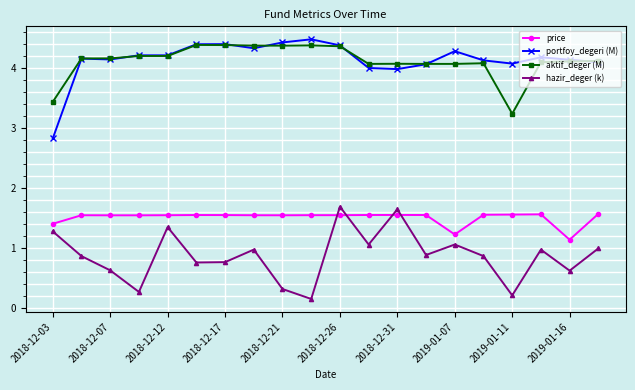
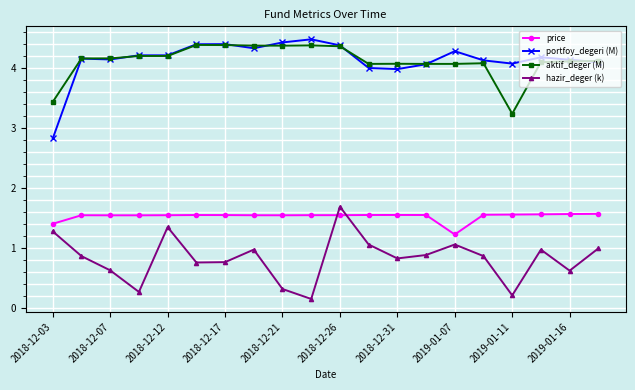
hazir_deger (k), 2018-12-31: 1.7 -> 0.8
price, 2019-01-16: 1.1 -> 1.6
